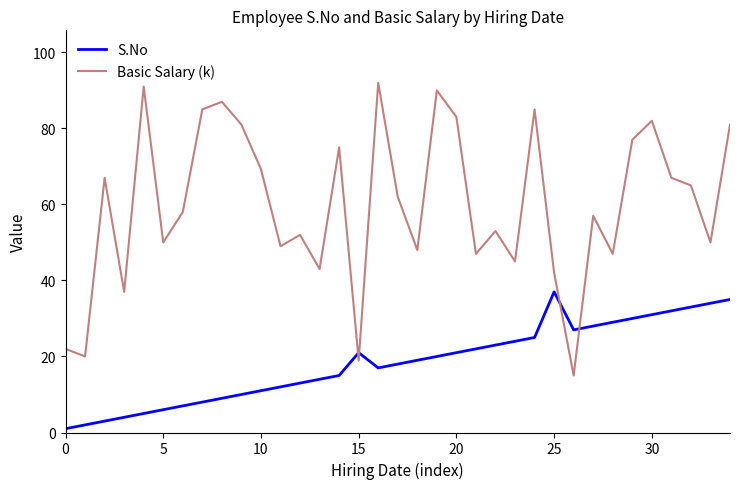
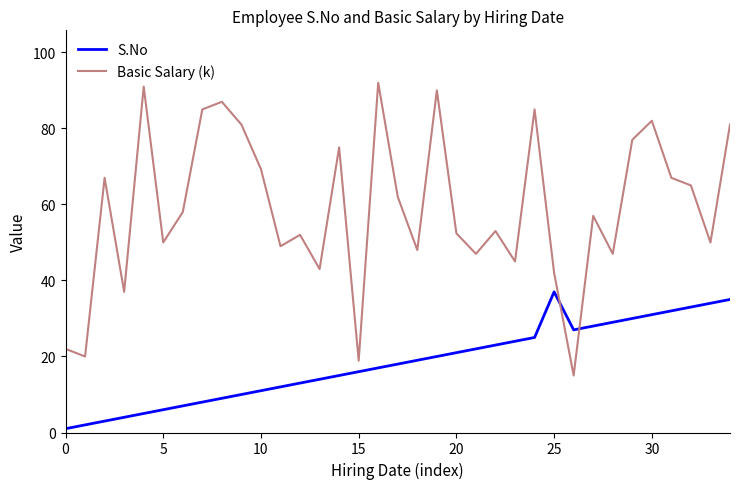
S.No, 15: 21 -> 16
Basic Salary (k), 20: 83 -> 52
